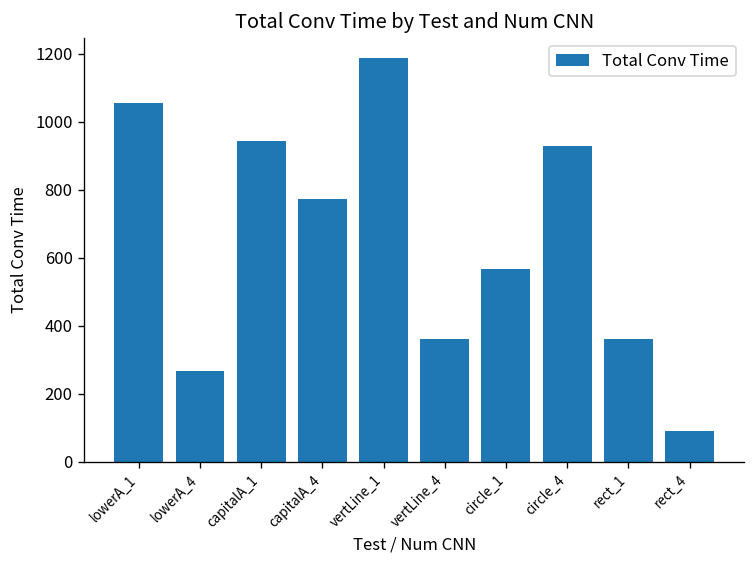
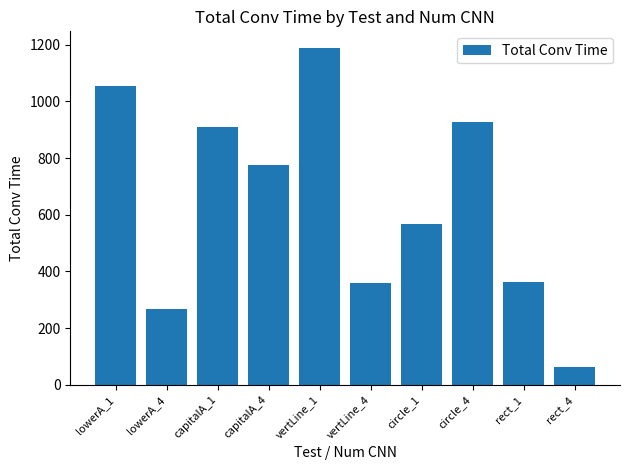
capitalA_1: 940 -> 910
rect_4: 90 -> 60
